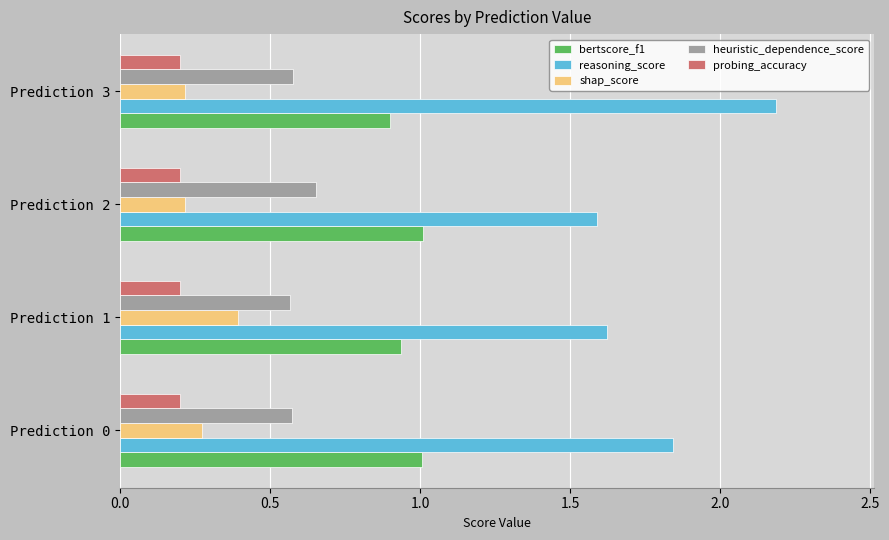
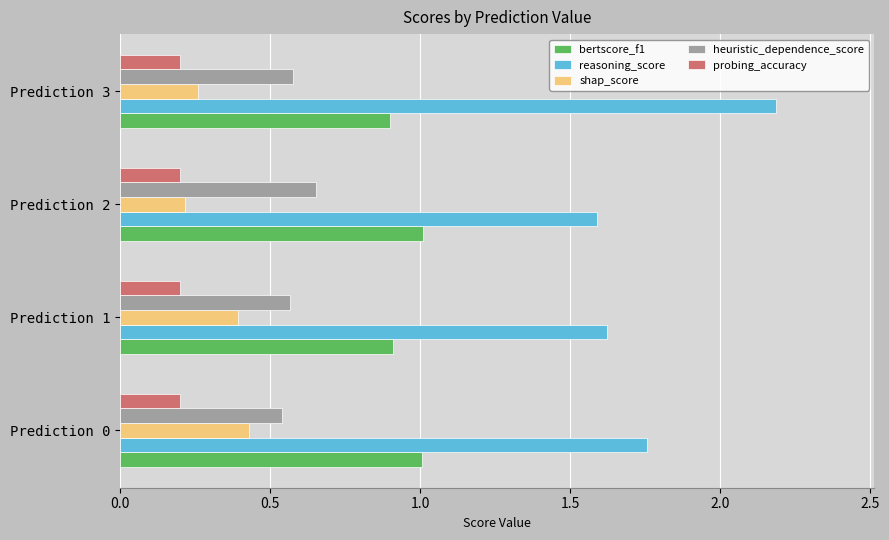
shap_score, Prediction 3: 0.22 -> 0.26
bertscore_f1, Prediction 1: 0.94 -> 0.91
heuristic_dependence_score, Prediction 0: 0.57 -> 0.54
shap_score, Prediction 0: 0.27 -> 0.43
reasoning_score, Prediction 0: 1.84 -> 1.76
